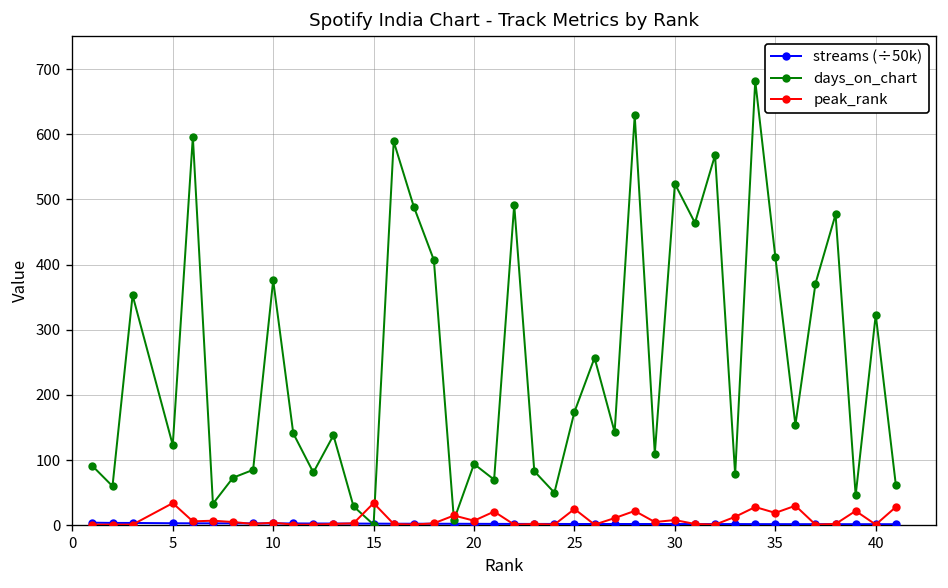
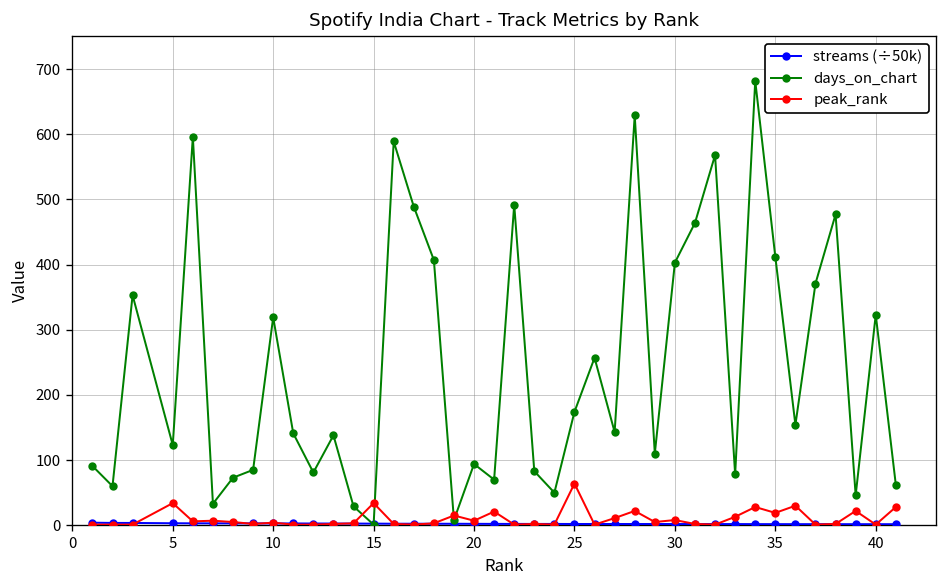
days_on_chart, 10: 380 -> 320
peak_rank, 25: 30 -> 60
days_on_chart, 30: 520 -> 400
